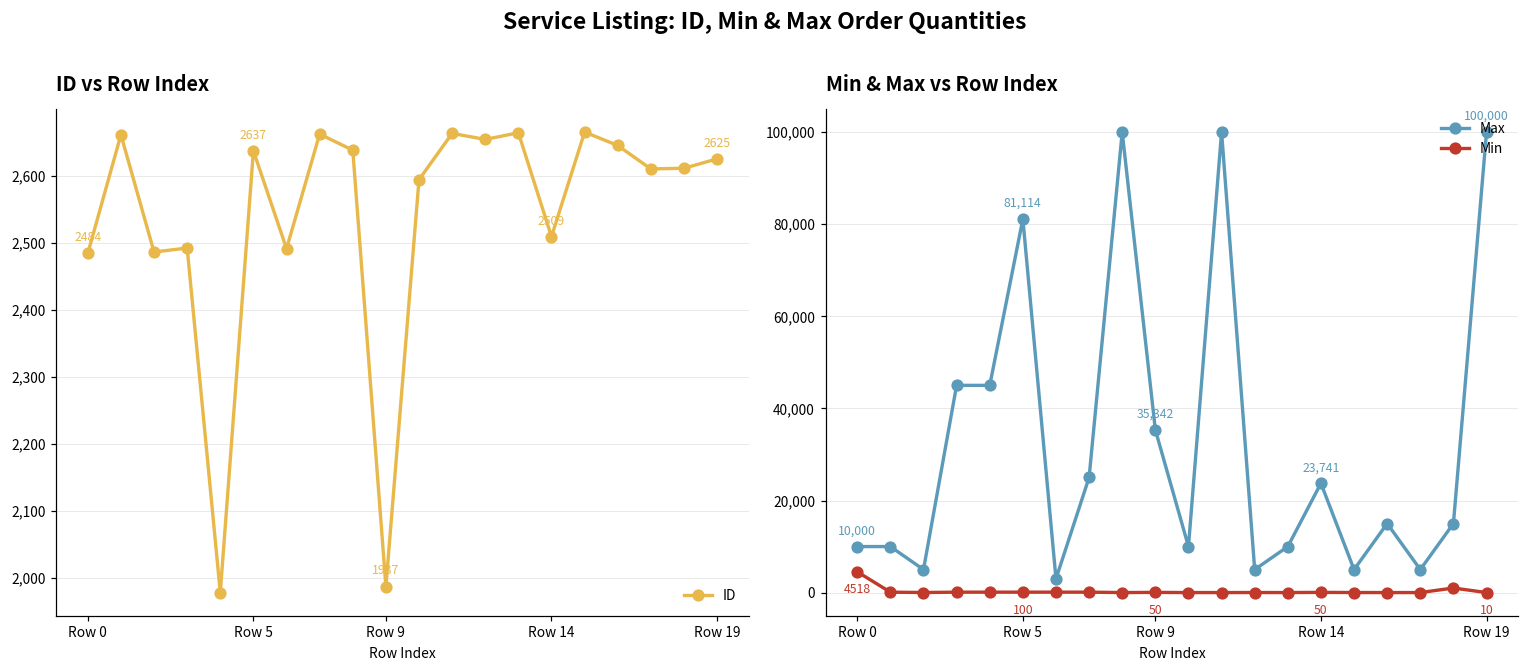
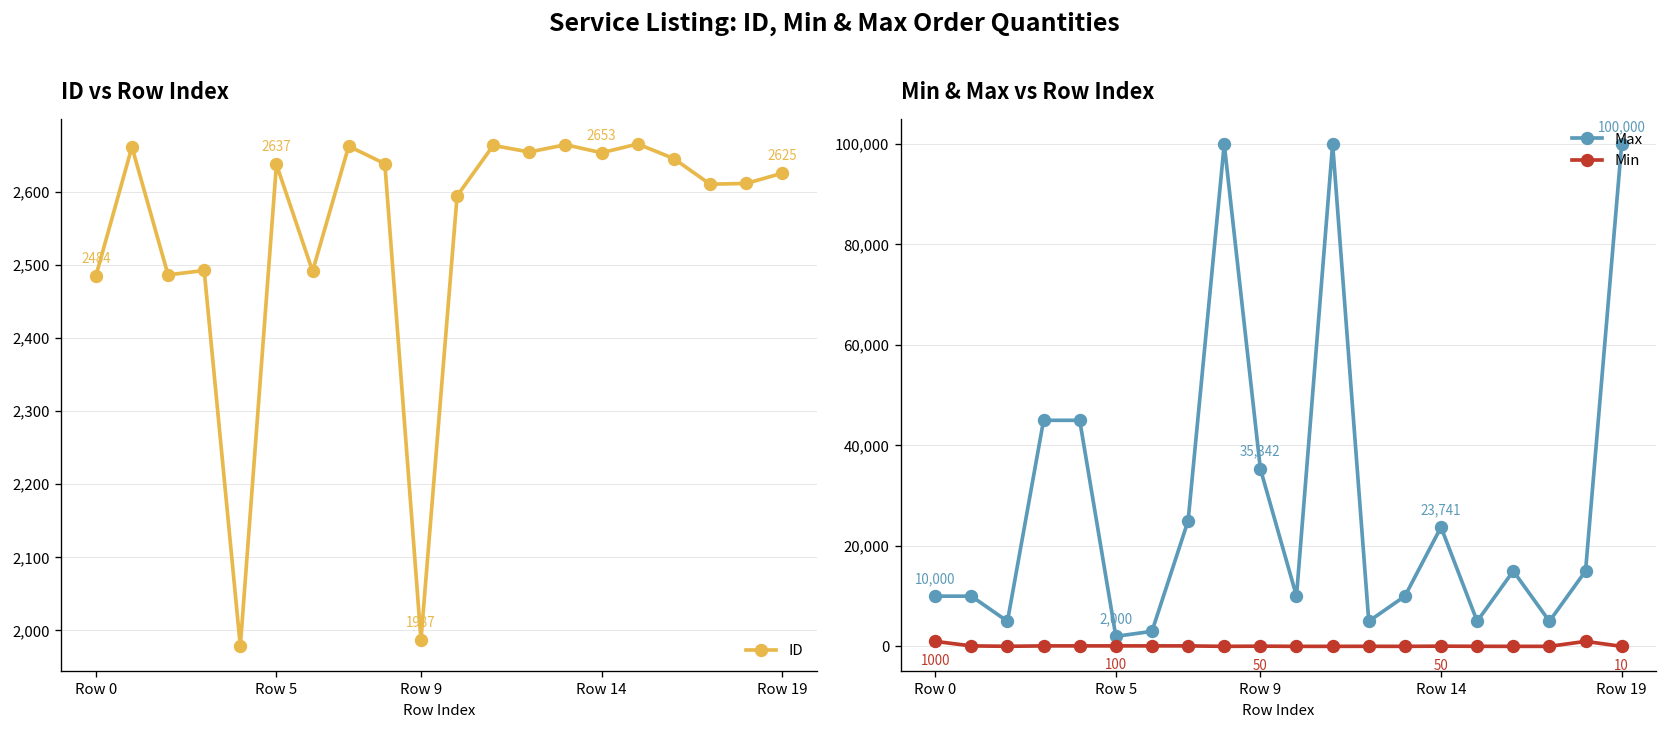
ID vs Row Index, Row 14: 2509 -> 2653
Min & Max vs Row Index, Min, Row 0: 4518 -> 1000
Min & Max vs Row Index, Max, Row 5: 81,114 -> 2,000
